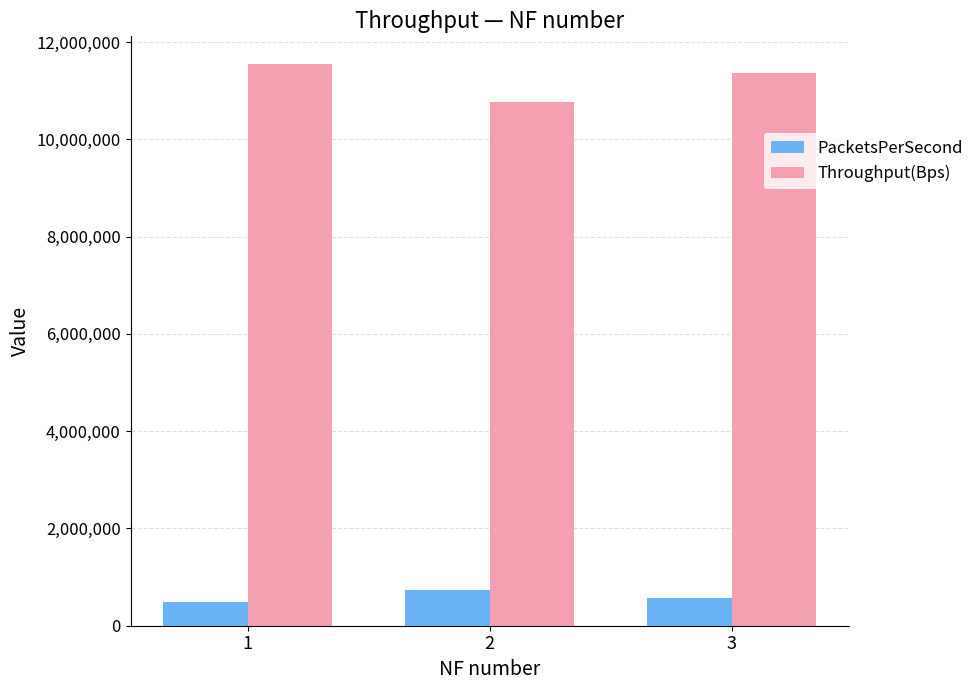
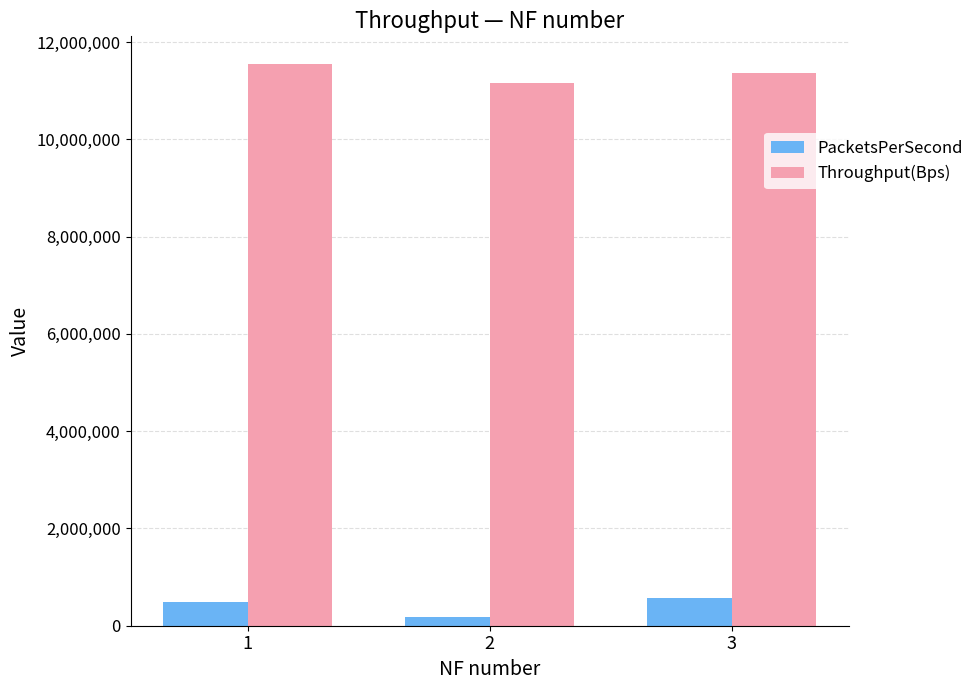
PacketsPerSecond, 2: 700,000 -> 200,000
Throughput(Bps), 2: 10,800,000 -> 11,200,000
